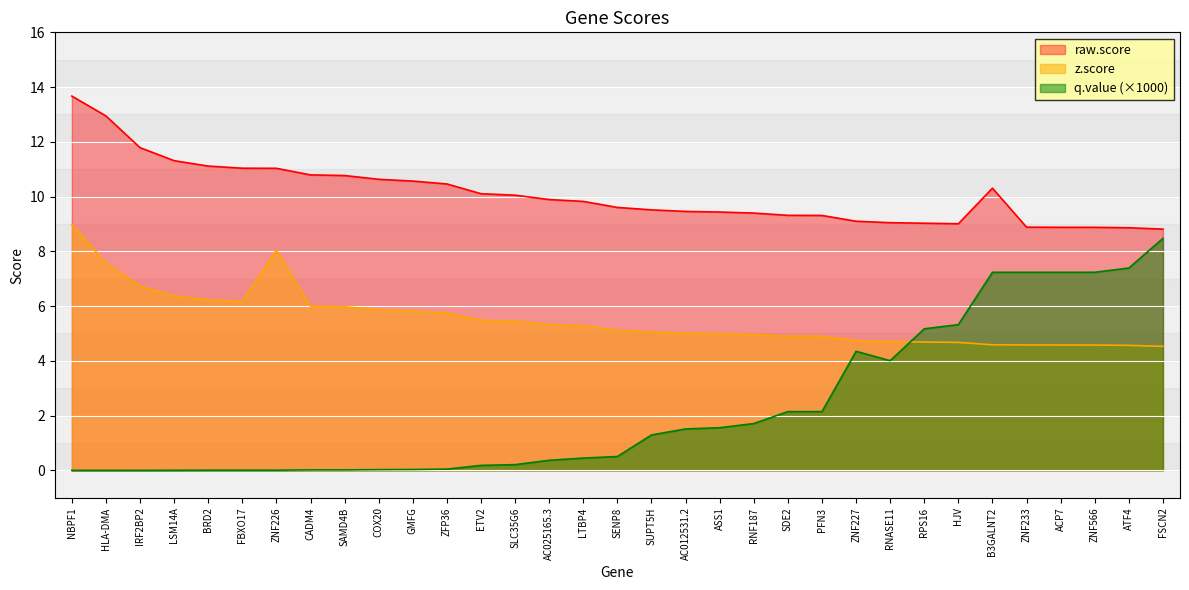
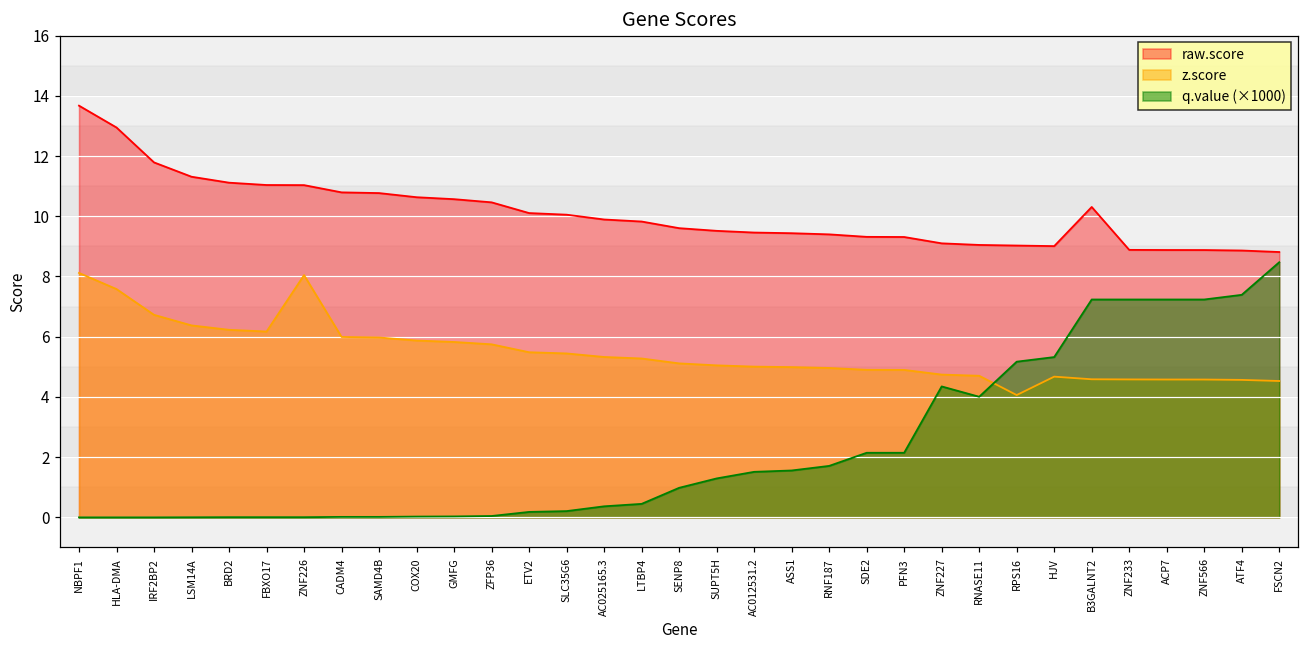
z.score, NBPF1: 9.0 -> 8.1
q.value (×1000), SENP8: 0.5 -> 1.0
z.score, RPS16: 4.7 -> 4.1
